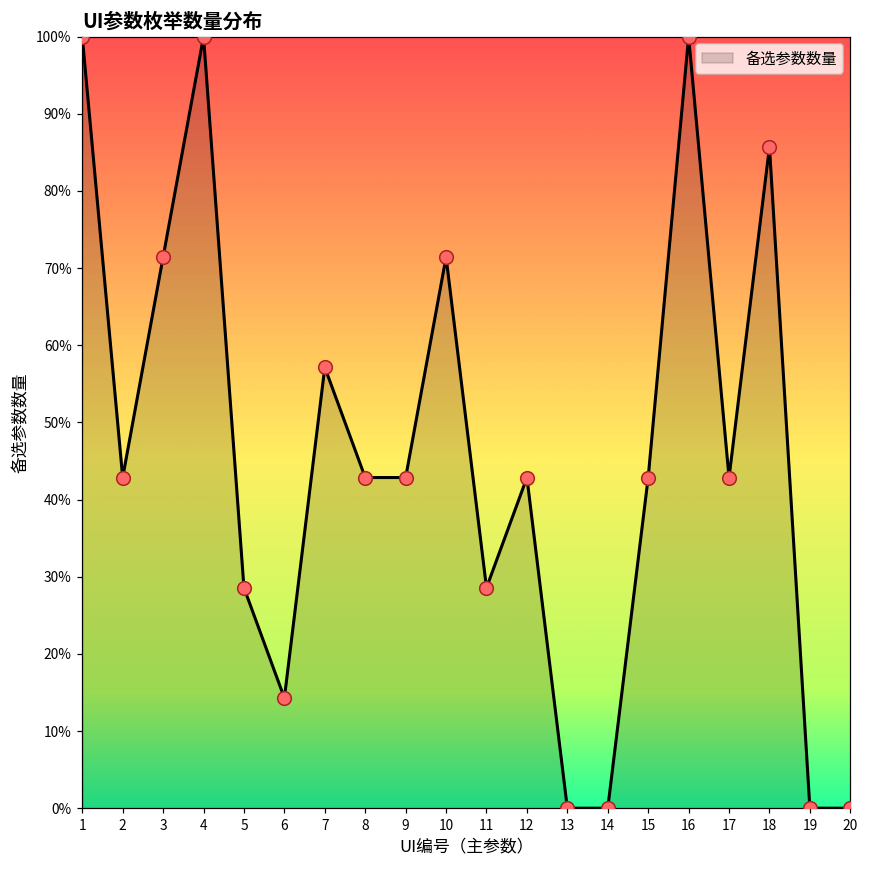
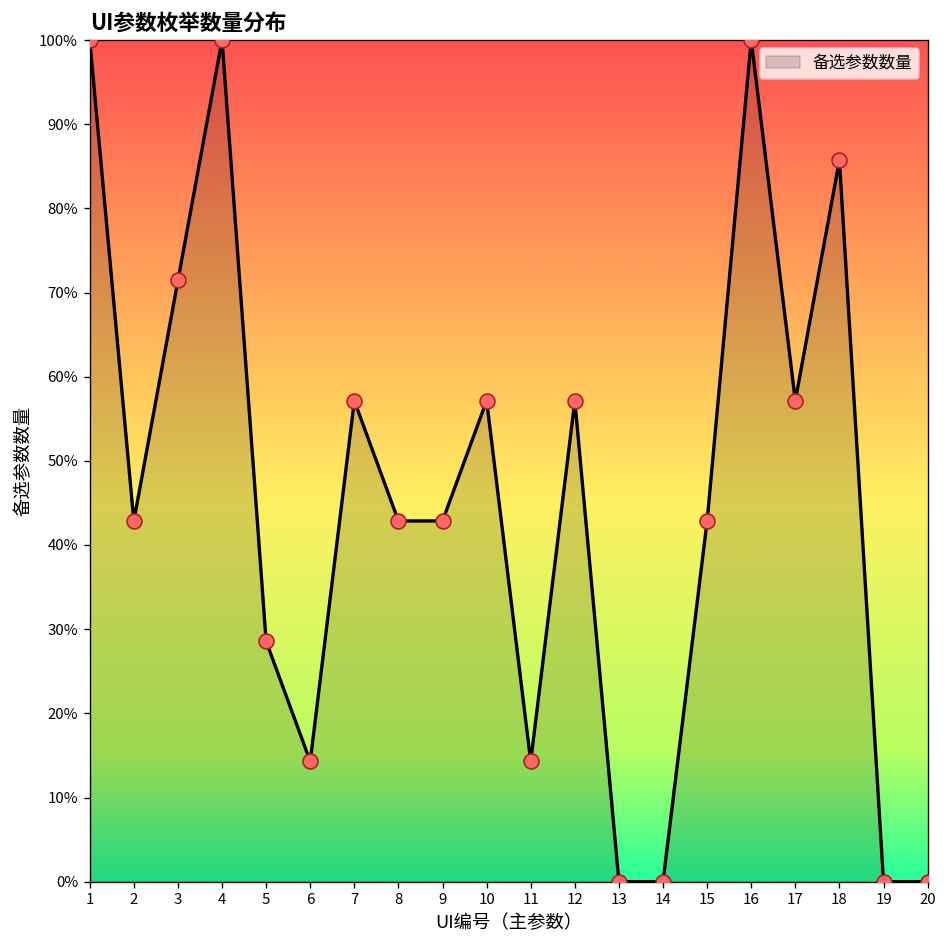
10: 71% -> 57%
11: 29% -> 14%
12: 43% -> 57%
17: 43% -> 57%
